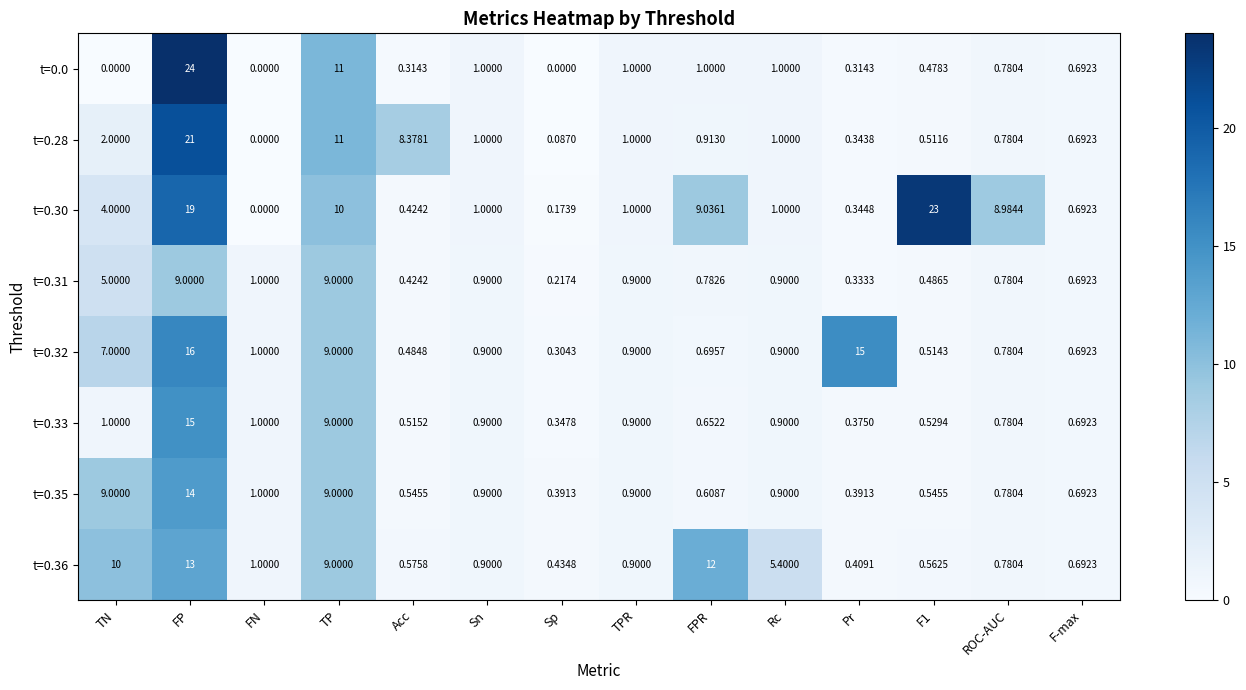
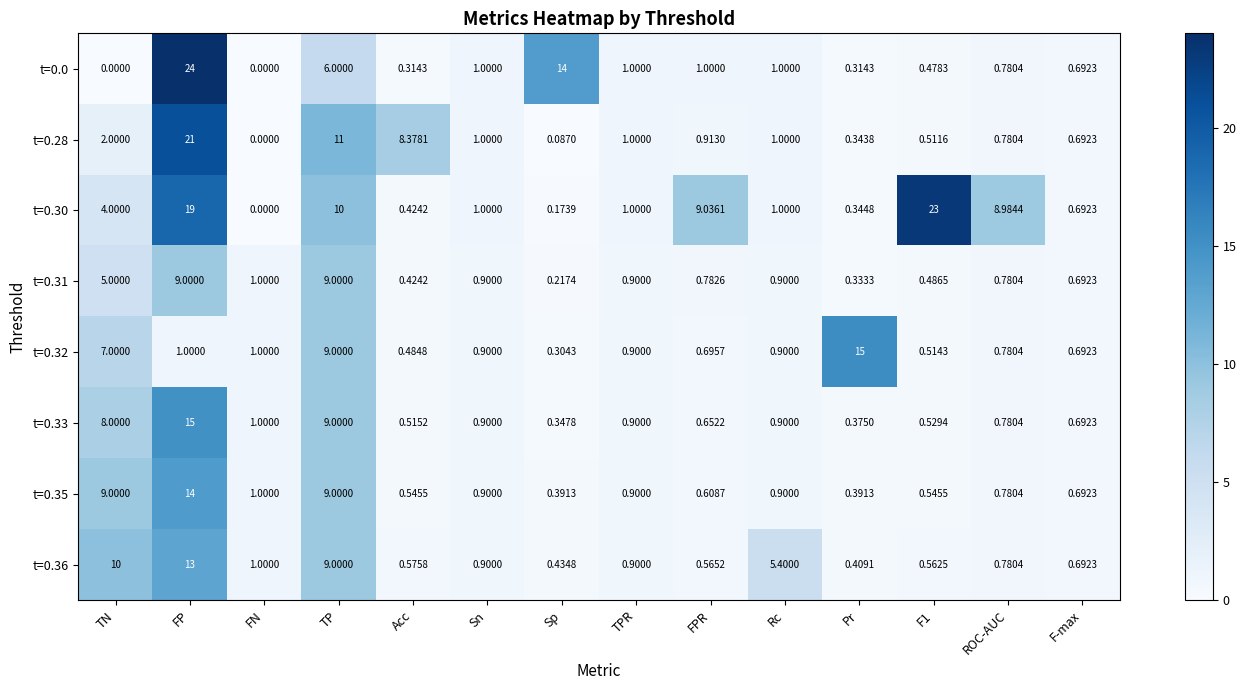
t=0.0, TP: 11 -> 6.0000
t=0.0, Sp: 0.0000 -> 14
t=0.32, FP: 16 -> 1.0000
t=0.33, TN: 1.0000 -> 8.0000
t=0.36, FPR: 12 -> 0.5652
